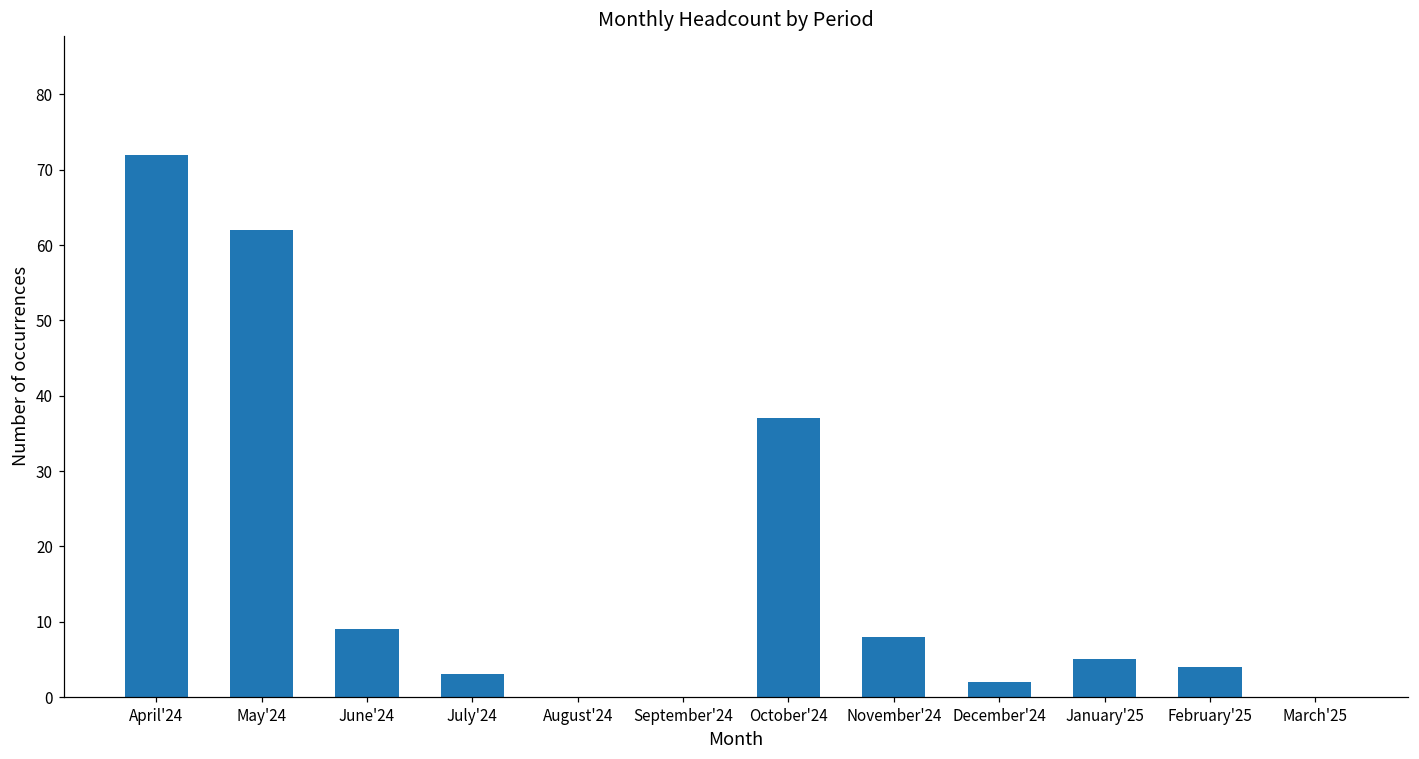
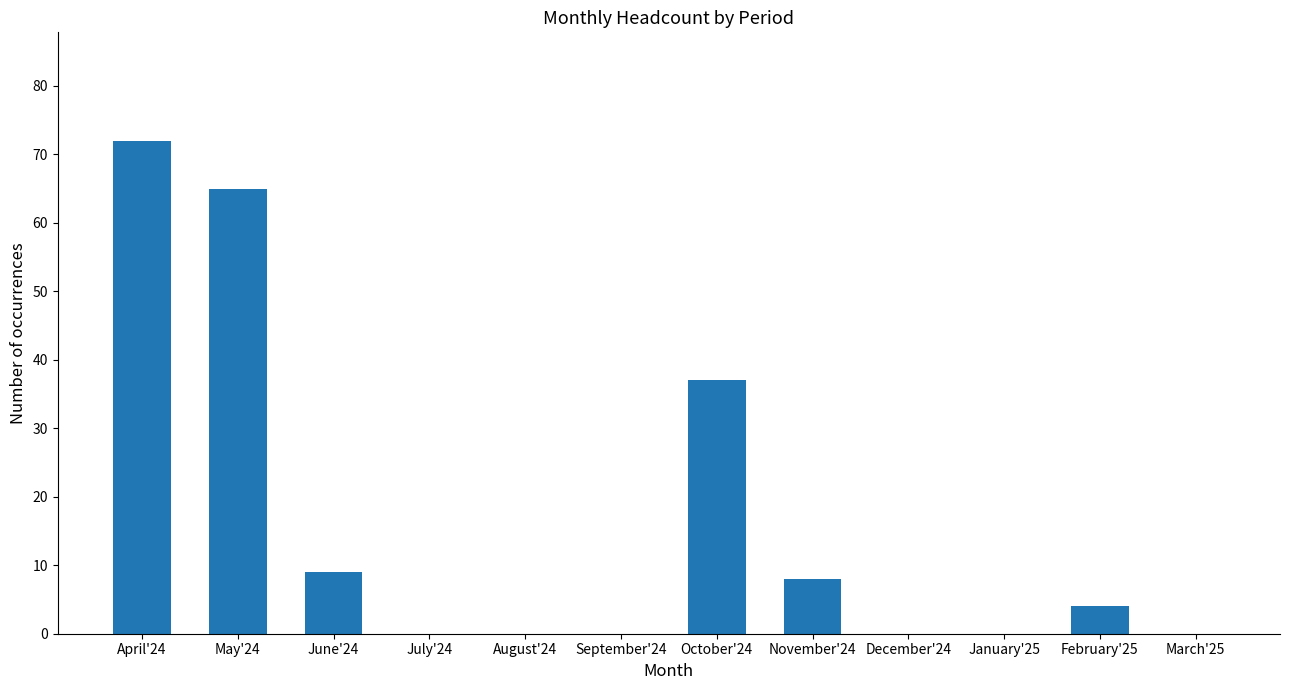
May'24: 62 -> 65
July'24: 3 -> 0
December'24: 2 -> 0
January'25: 5 -> 0
